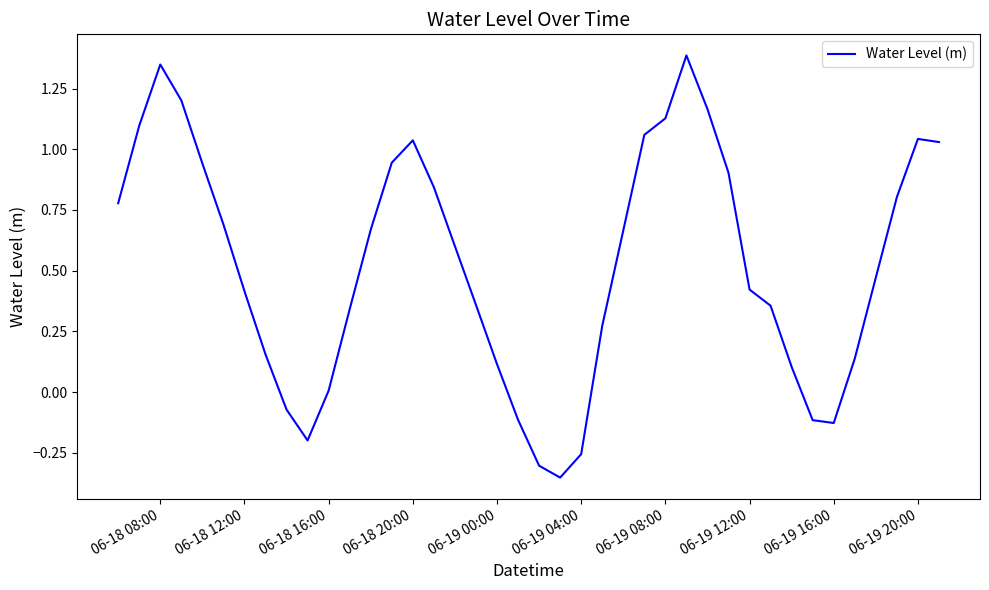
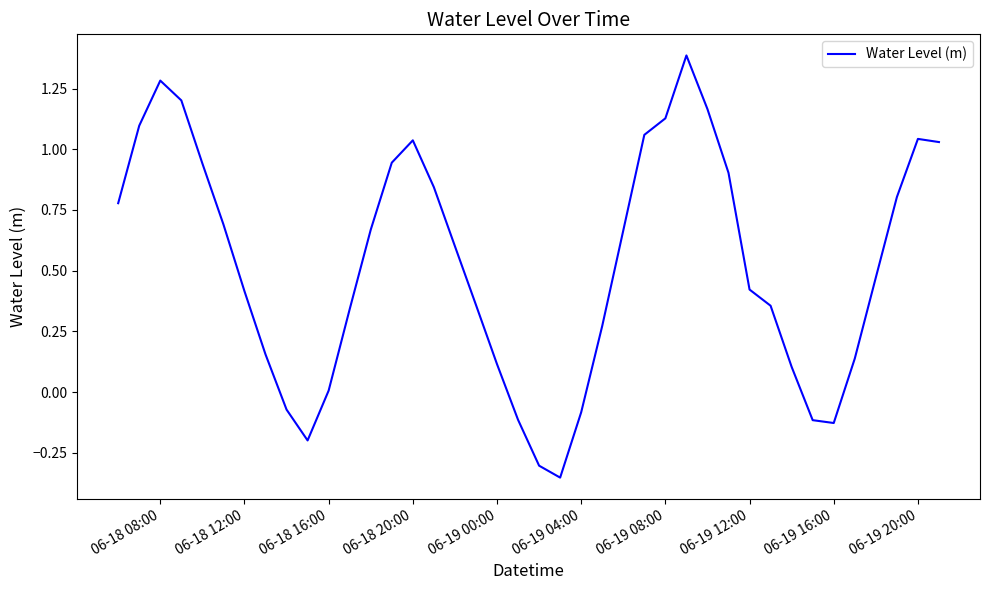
06-18 08:00: 1.35 -> 1.28
06-19 04:00: -0.26 -> -0.08
